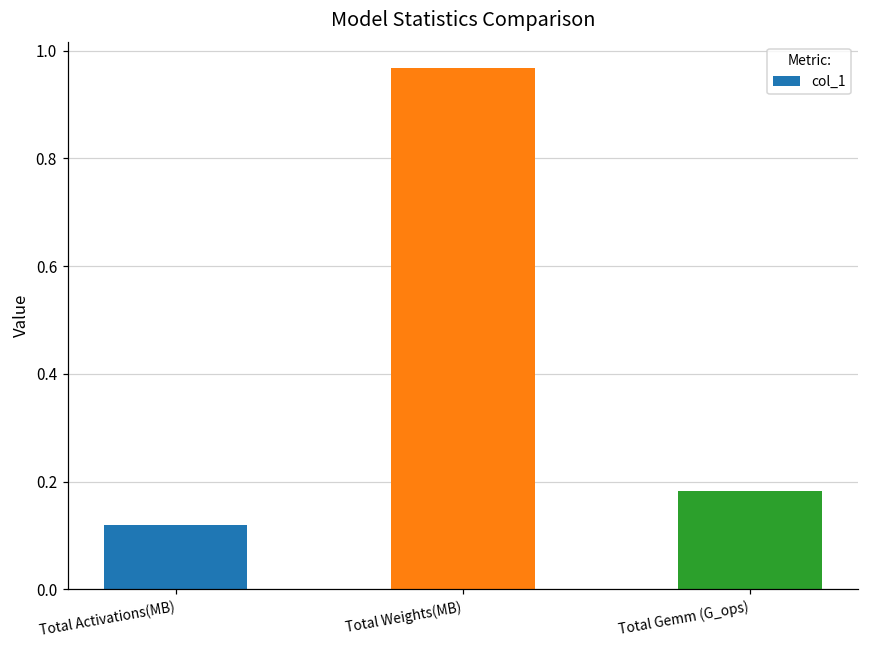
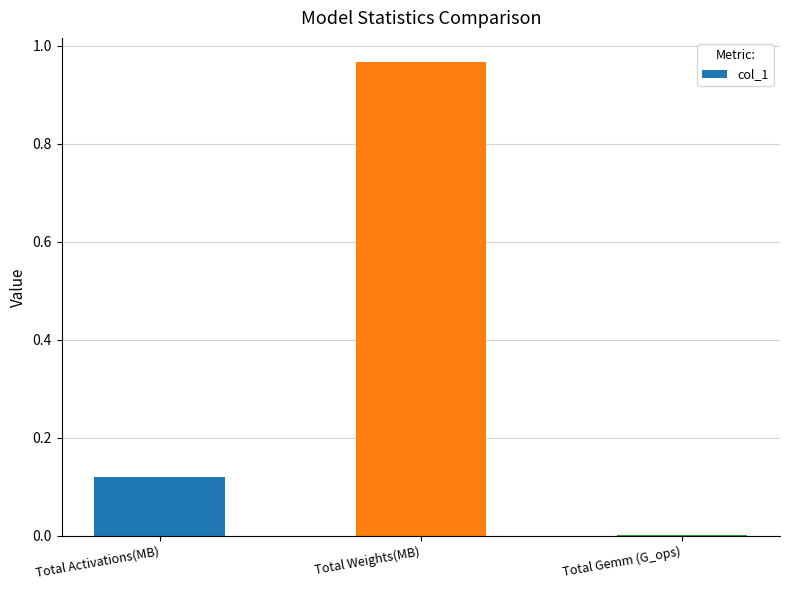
Total Gemm (G_ops): 0.18 -> 0.00
